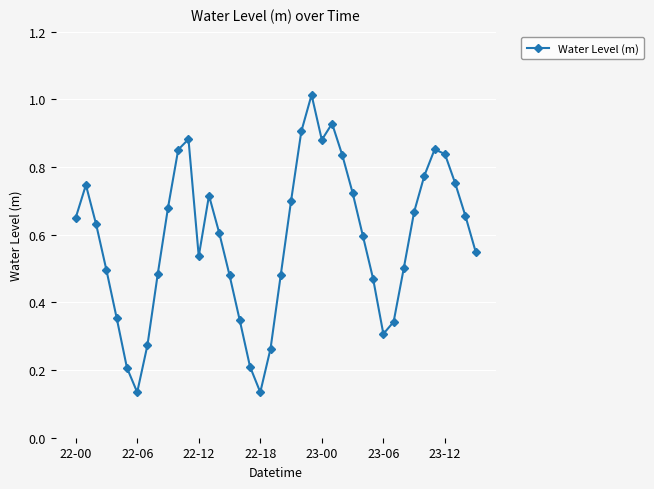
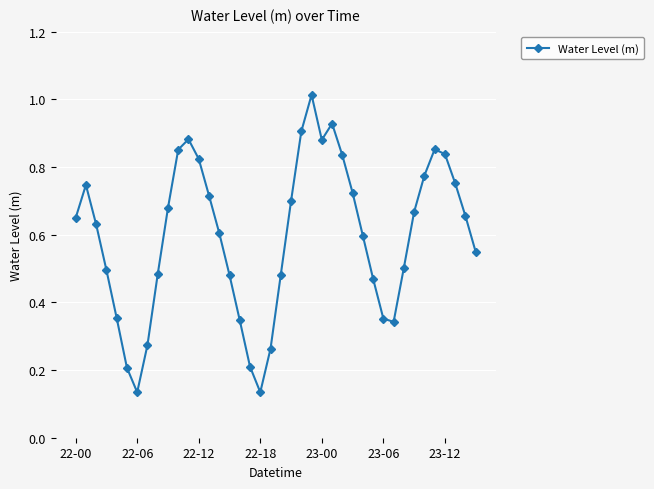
22-12: 0.54 -> 0.82
23-06: 0.31 -> 0.35
